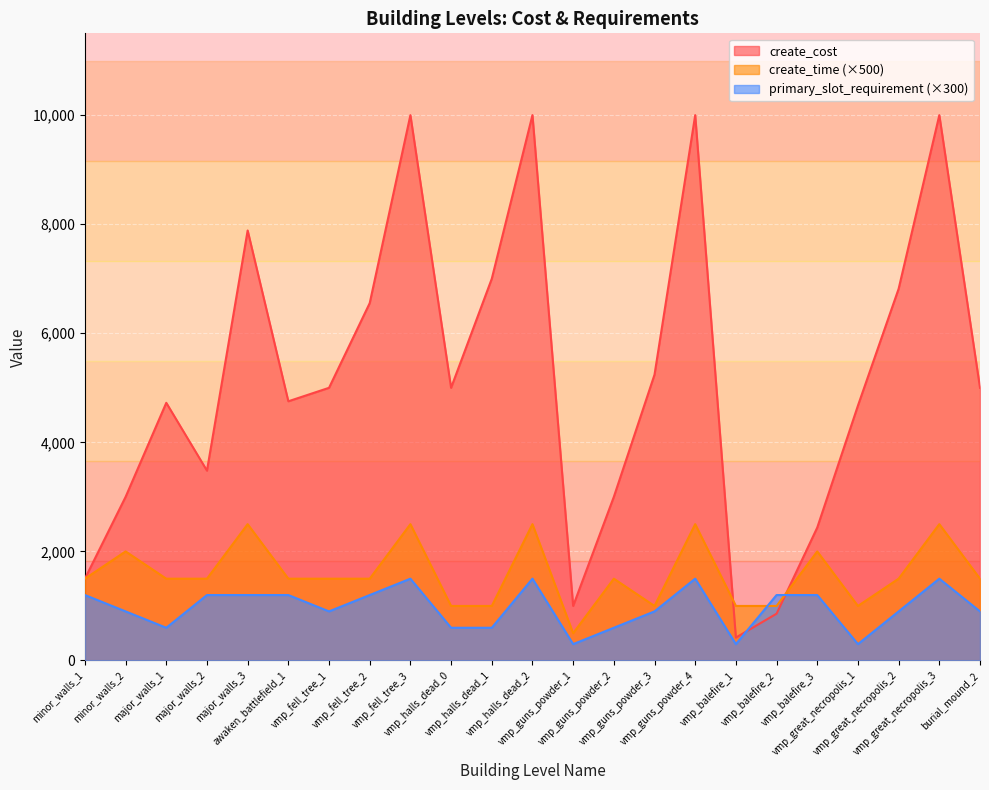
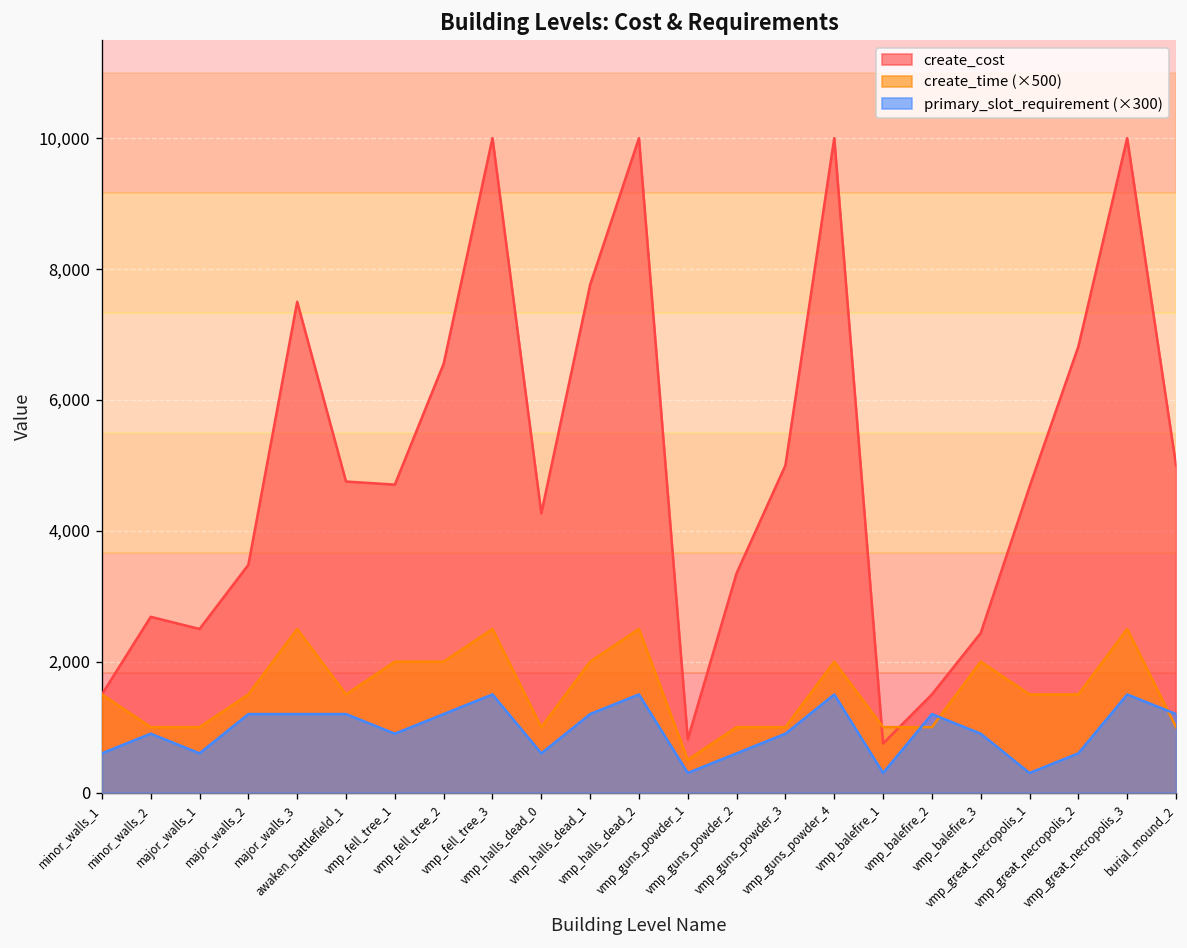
primary_slot_requirement (×300), minor_walls_1: 1,200 -> 600
create_cost, minor_walls_2: 3,000 -> 2,700
create_time (×500), minor_walls_2: 2,000 -> 1,000
create_cost, major_walls_1: 4,700 -> 2,500
create_time (×500), major_walls_1: 1,500 -> 1,000
create_cost, major_walls_3: 7,900 -> 7,500
create_cost, vmp_fell_tree_1: 5,000 -> 4,700
create_time (×500), vmp_fell_tree_1: 1,500 -> 2,000
create_time (×500), vmp_fell_tree_2: 1,500 -> 2,000
create_cost, vmp_halls_dead_0: 5,000 -> 4,300
create_cost, vmp_halls_dead_1: 7,000 -> 7,800
create_time (×500), vmp_halls_dead_1: 1,000 -> 2,000
primary_slot_requirement (×300), vmp_halls_dead_1: 600 -> 1,200
create_cost, vmp_guns_powder_1: 1,000 -> 800
create_cost, vmp_guns_powder_2: 3,000 -> 3,400
create_time (×500), vmp_guns_powder_2: 1,500 -> 1,000
create_cost, vmp_guns_powder_3: 5,200 -> 5,000
create_time (×500), vmp_guns_powder_4: 2,500 -> 2,000
create_cost, vmp_balefire_1: 400 -> 800
create_cost, vmp_balefire_2: 900 -> 1,500
primary_slot_requirement (×300), vmp_balefire_3: 1,200 -> 900
create_time (×500), vmp_great_necropolis_1: 1,000 -> 1,500
primary_slot_requirement (×300), vmp_great_necropolis_2: 900 -> 600
create_time (×500), burial_mound_2: 1,500 -> 1,000
primary_slot_requirement (×300), burial_mound_2: 900 -> 1,200
